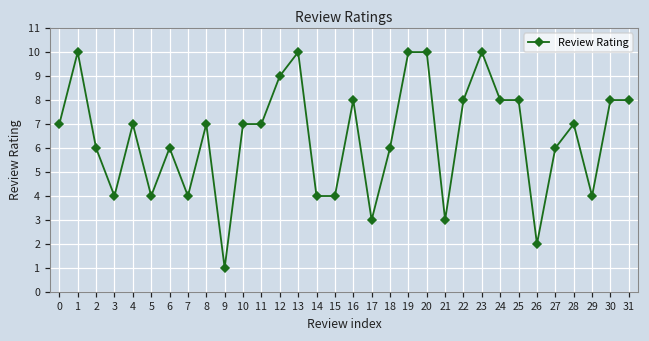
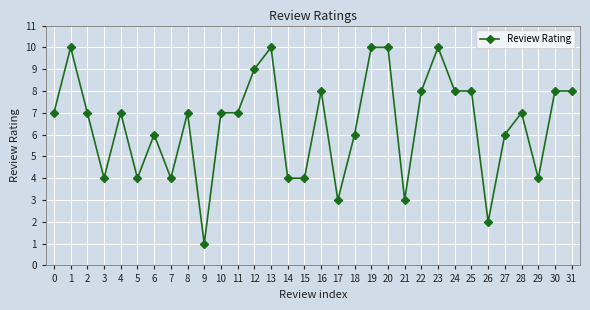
2: 6 -> 7
